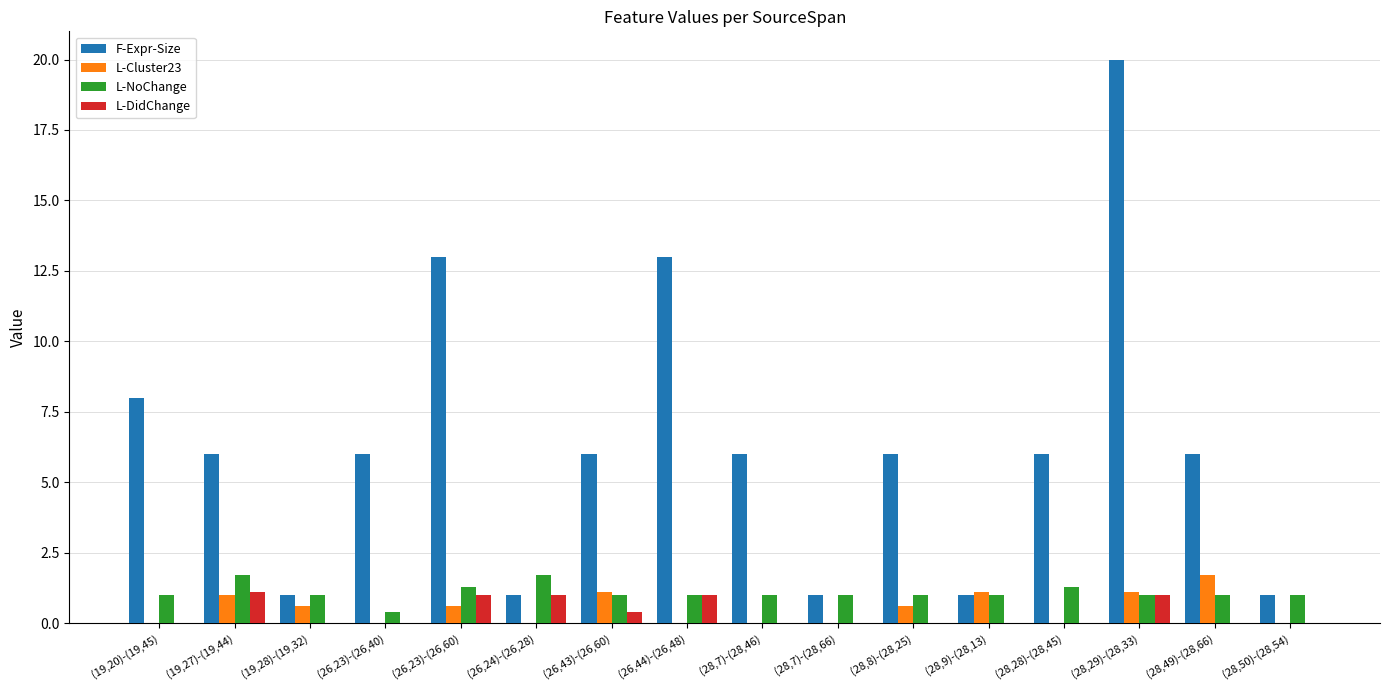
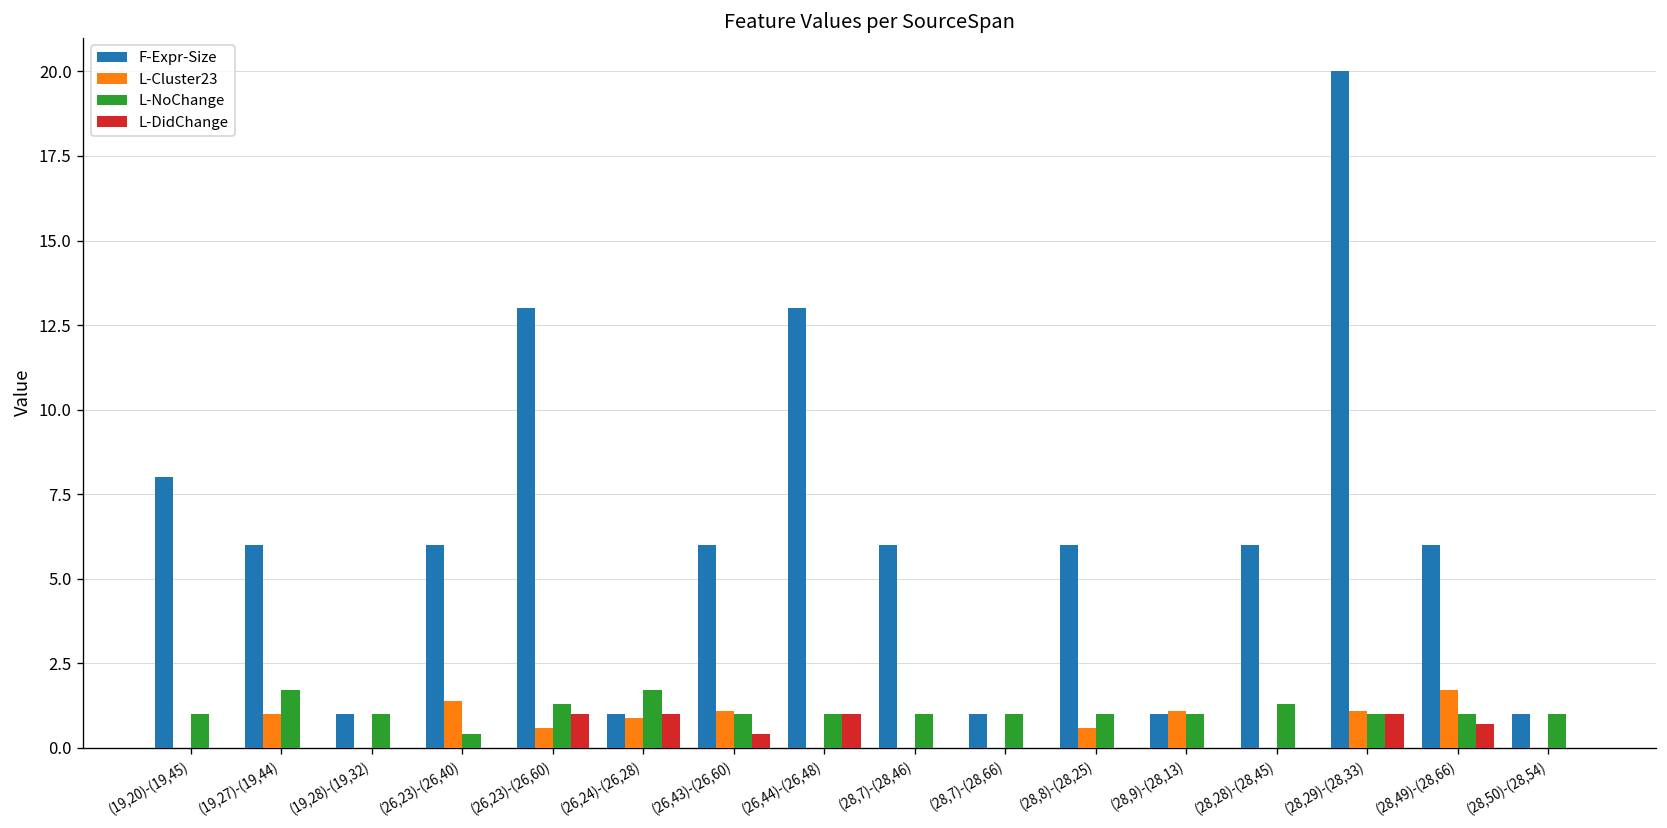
L-DidChange, (19,27)-(19,44): 1.1 -> 0.0
L-Cluster23, (19,28)-(19,32): 0.6 -> 0.0
L-Cluster23, (26,23)-(26,40): 0.0 -> 1.4
L-Cluster23, (26,24)-(26,28): 0.0 -> 0.9
L-DidChange, (28,49)-(28,66): 0.0 -> 0.7
